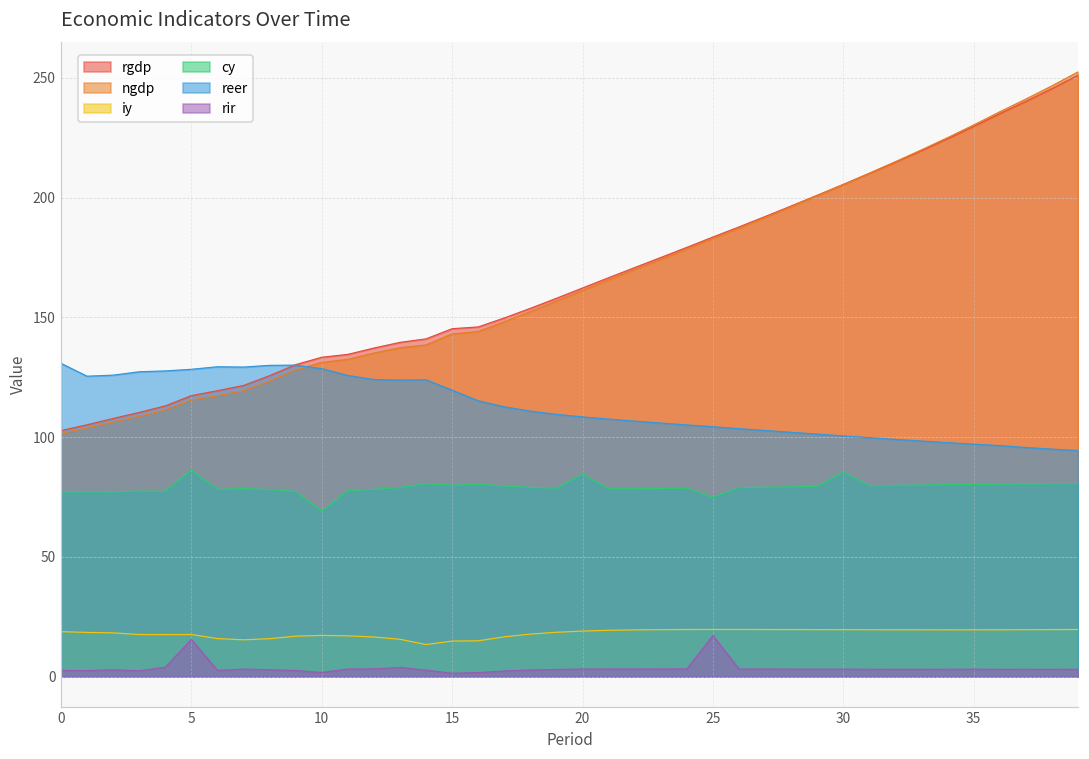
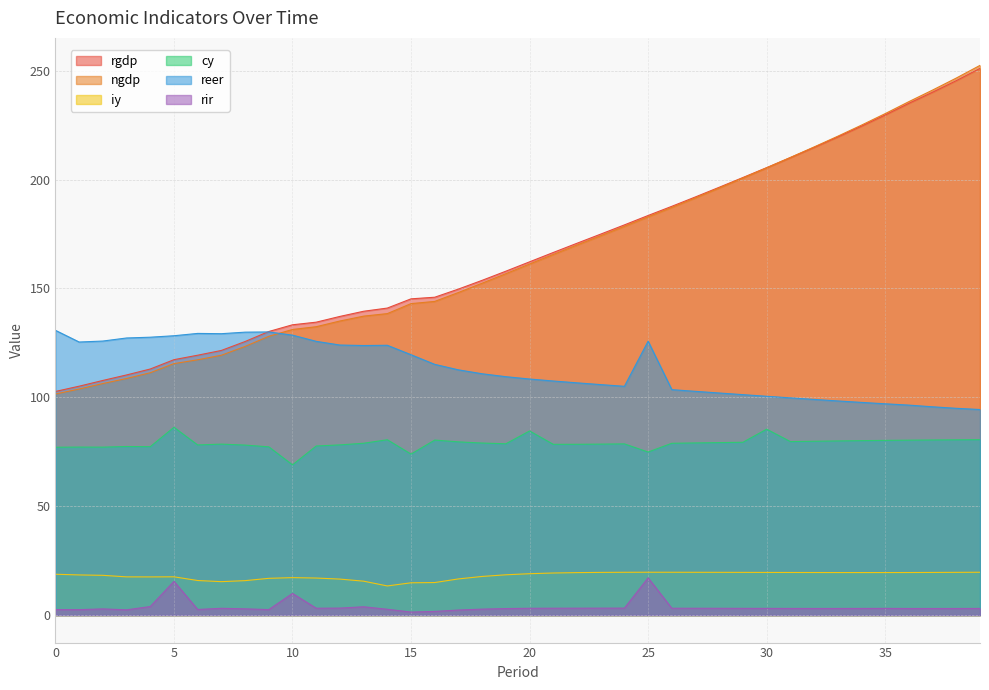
rir, 10: 2 -> 10
cy, 15: 80 -> 74
reer, 25: 104 -> 126
